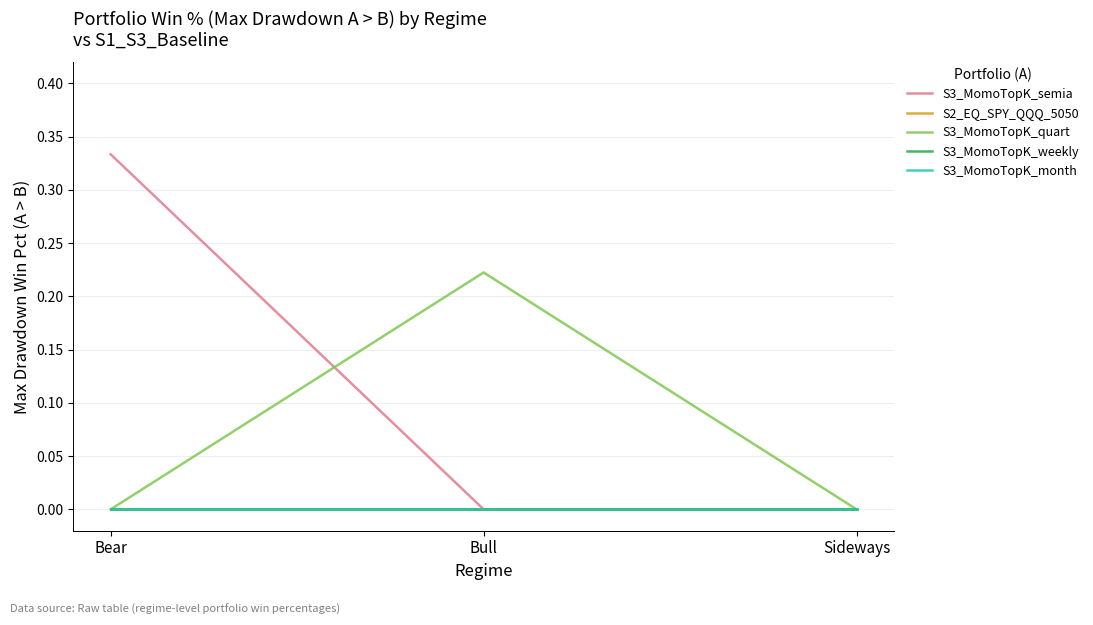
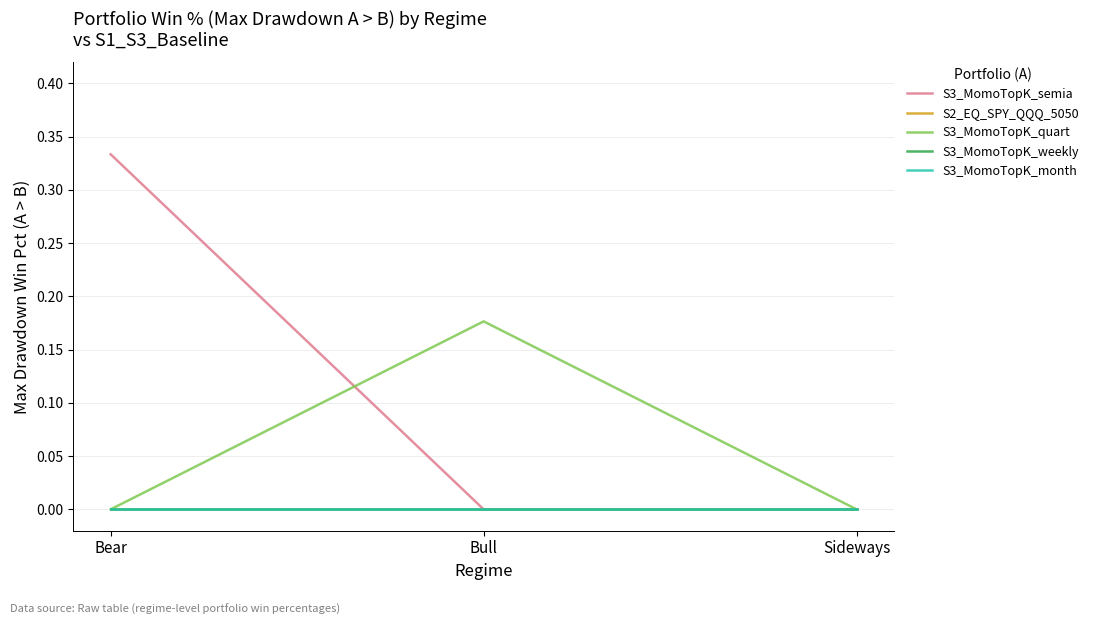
S3_MomoTopK_quart, Bull: 0.222 -> 0.176
